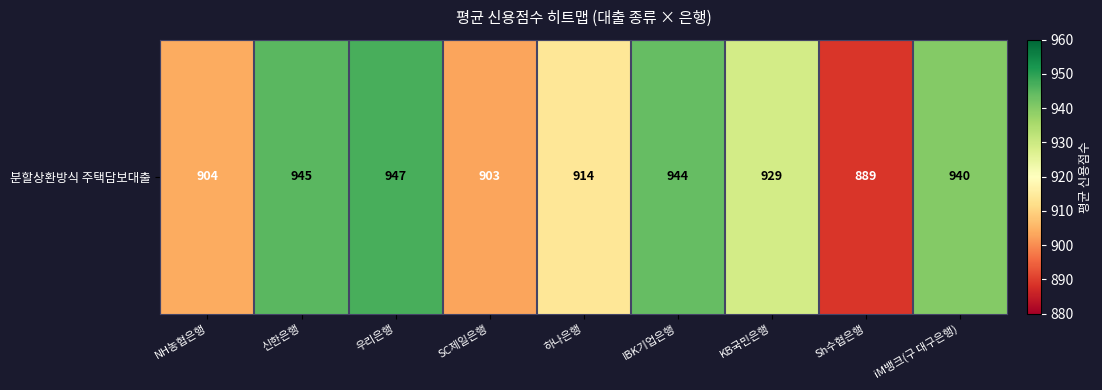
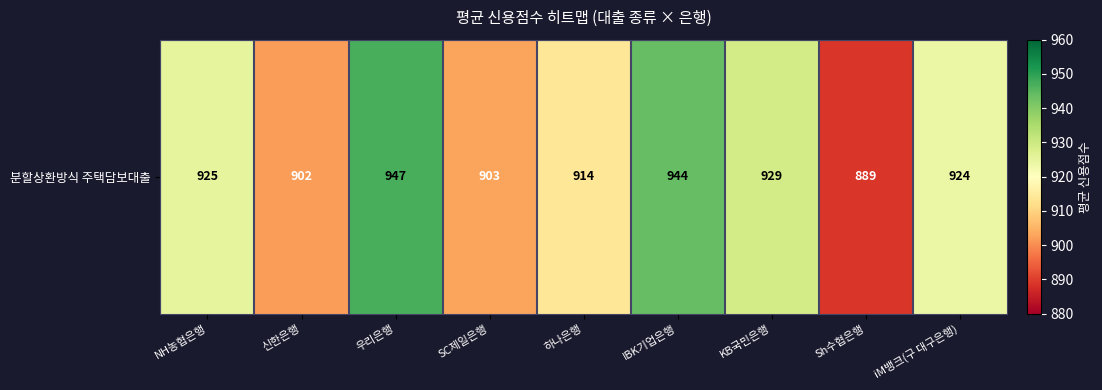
분할상환방식 주택담보대출, NH농협은행: 904 -> 925
분할상환방식 주택담보대출, 신한은행: 945 -> 902
분할상환방식 주택담보대출, iM뱅크(구 대구은행): 940 -> 924
